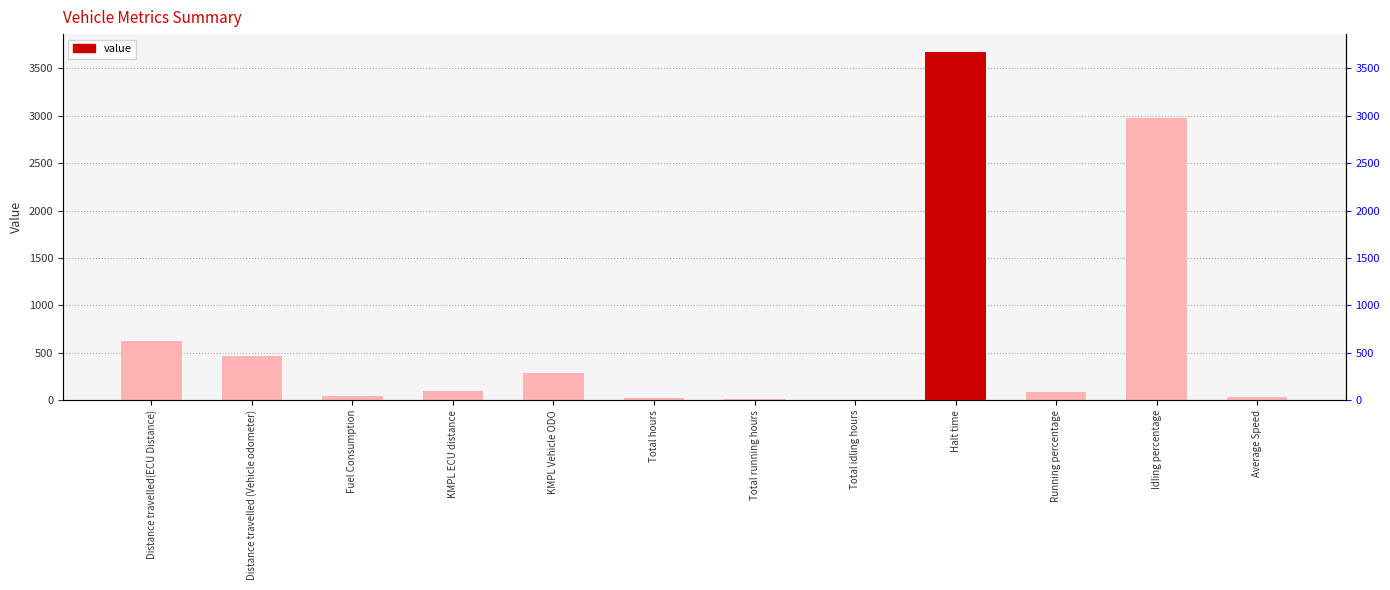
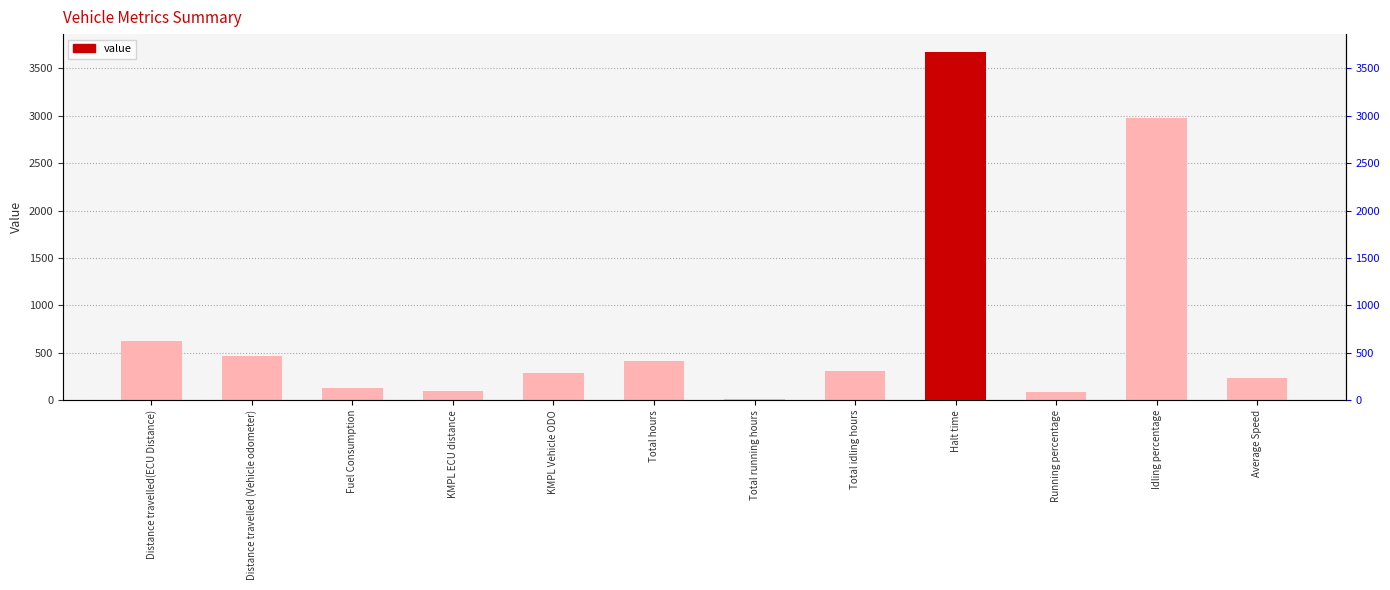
Fuel Consumption: 0 -> 100
Total hours: 0 -> 400
Total idling hours: 0 -> 300
Average Speed: 0 -> 200
